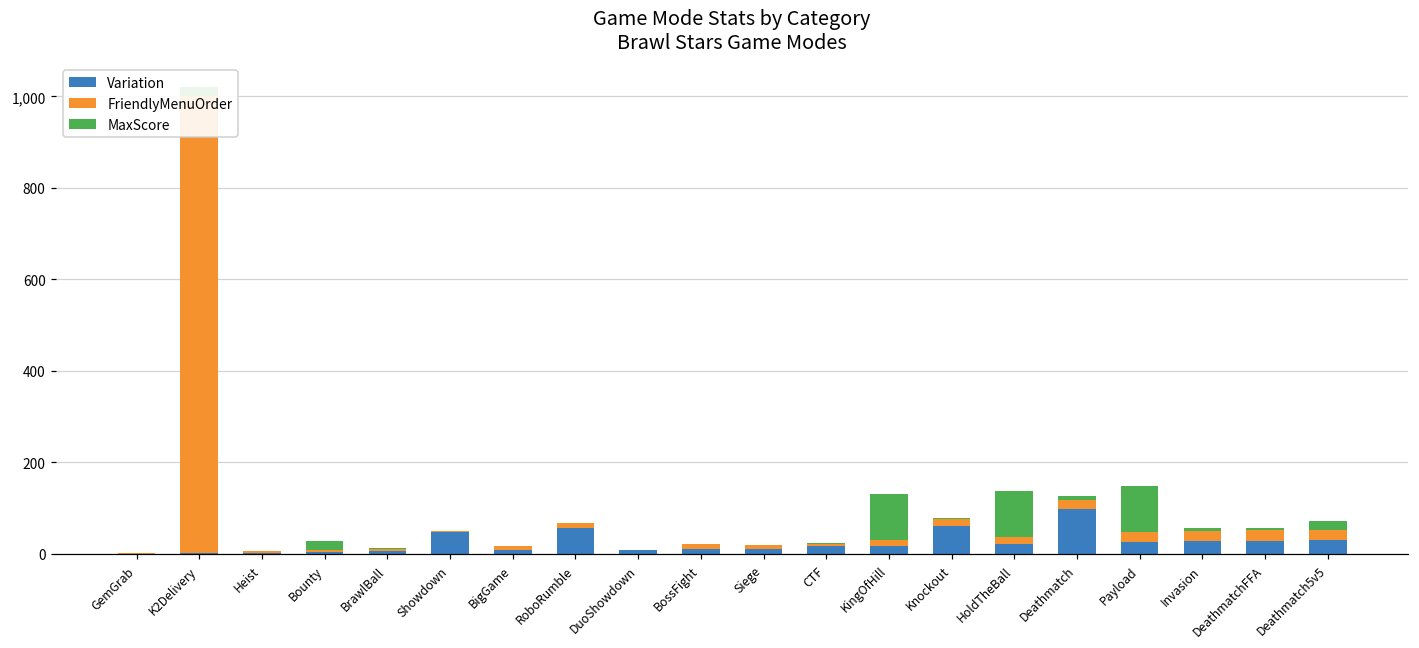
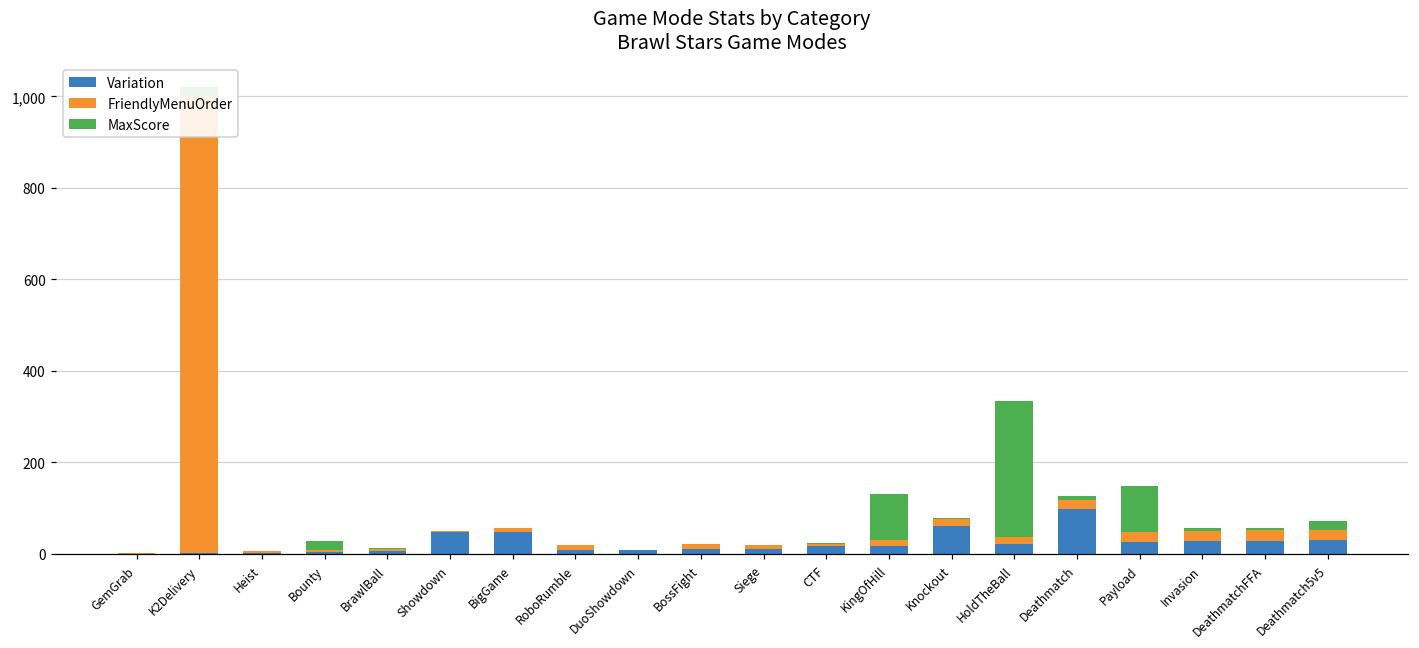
Variation, BigGame: 10 -> 50
Variation, RoboRumble: 60 -> 10
MaxScore, HoldTheBall: 100 -> 300
